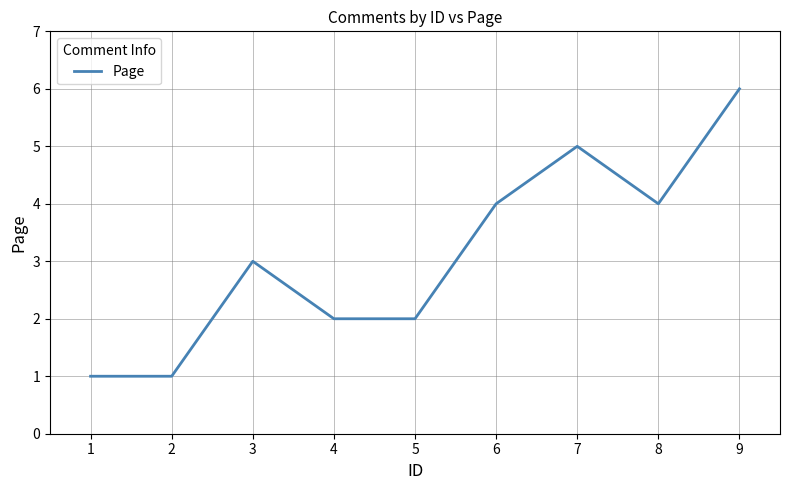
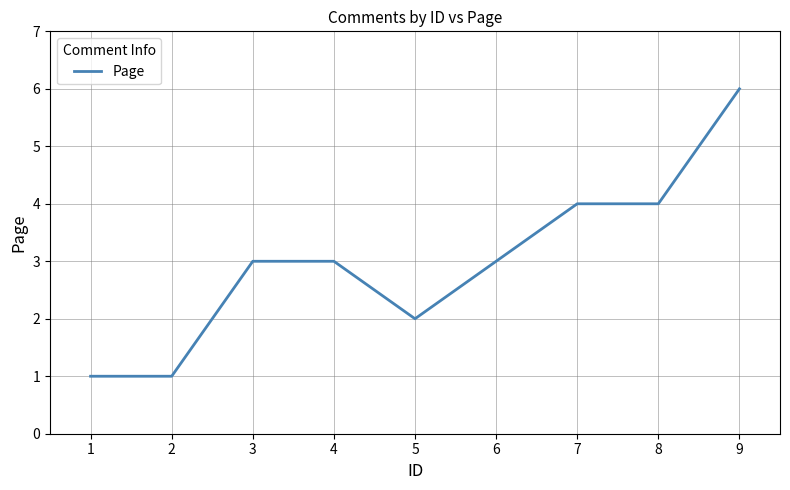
4: 2 -> 3
6: 4 -> 3
7: 5 -> 4
